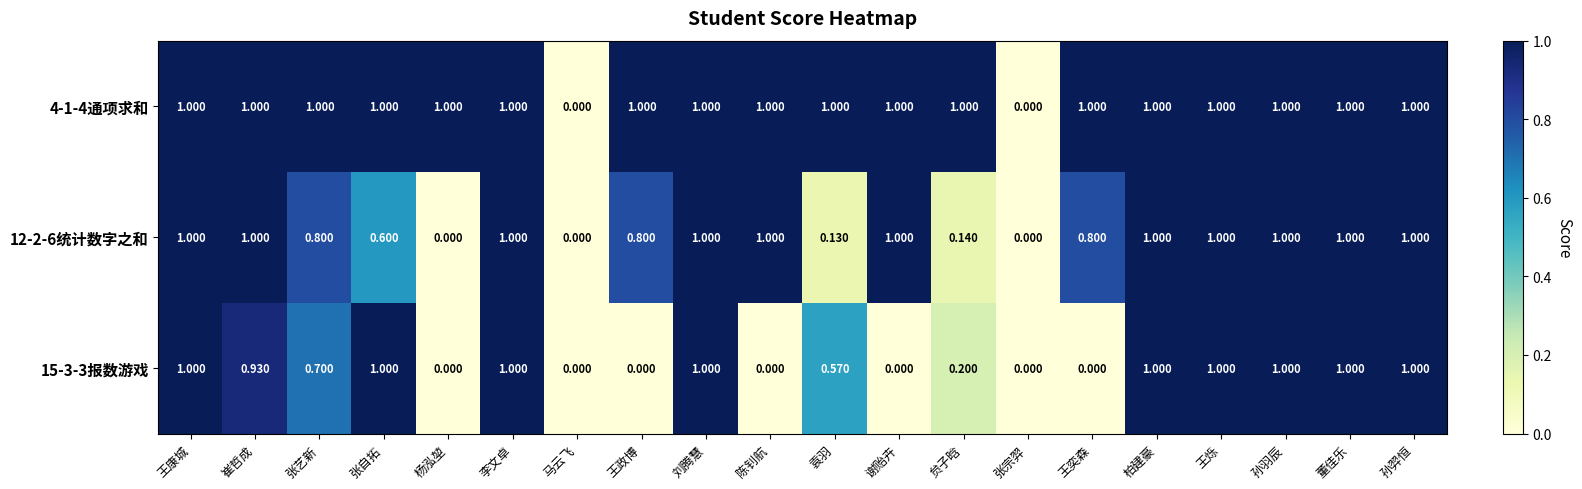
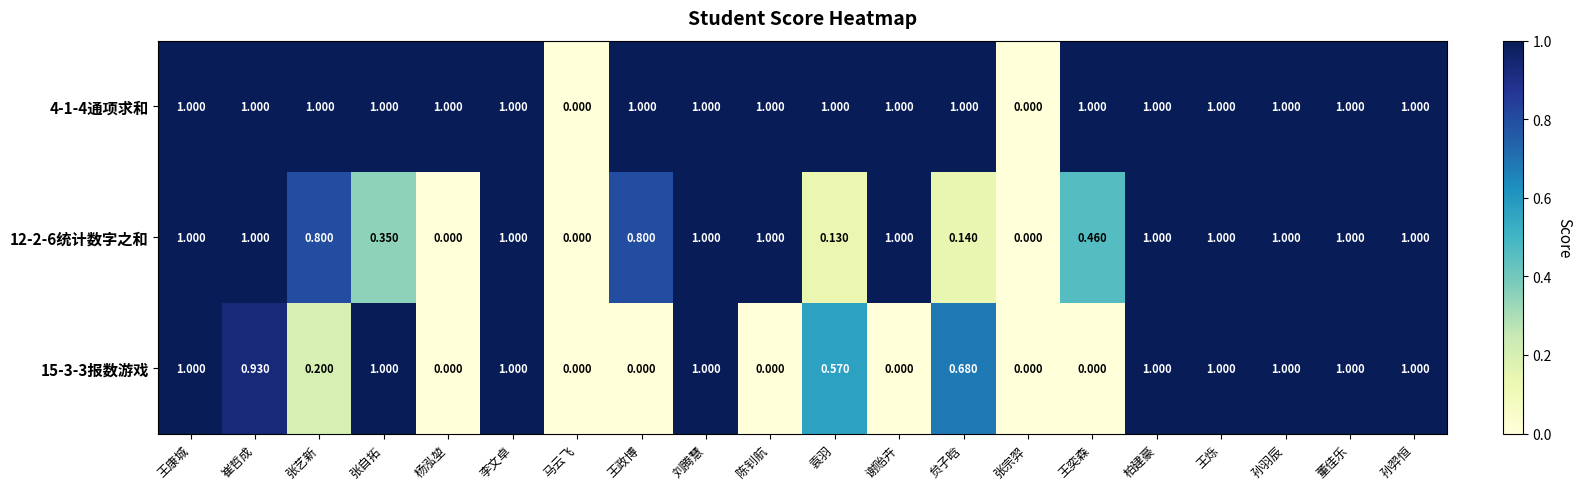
12-2-6统计数字之和, 张自拓: 0.600 -> 0.350
12-2-6统计数字之和, 王奕森: 0.800 -> 0.460
15-3-3报数游戏, 张艺新: 0.700 -> 0.200
15-3-3报数游戏, 贠子晗: 0.200 -> 0.680
